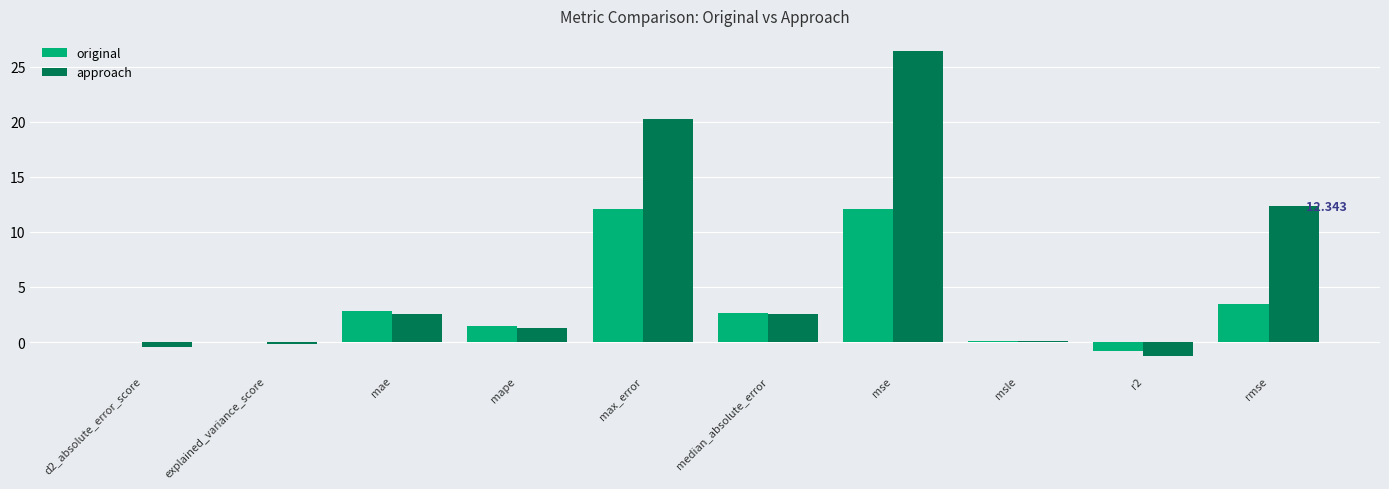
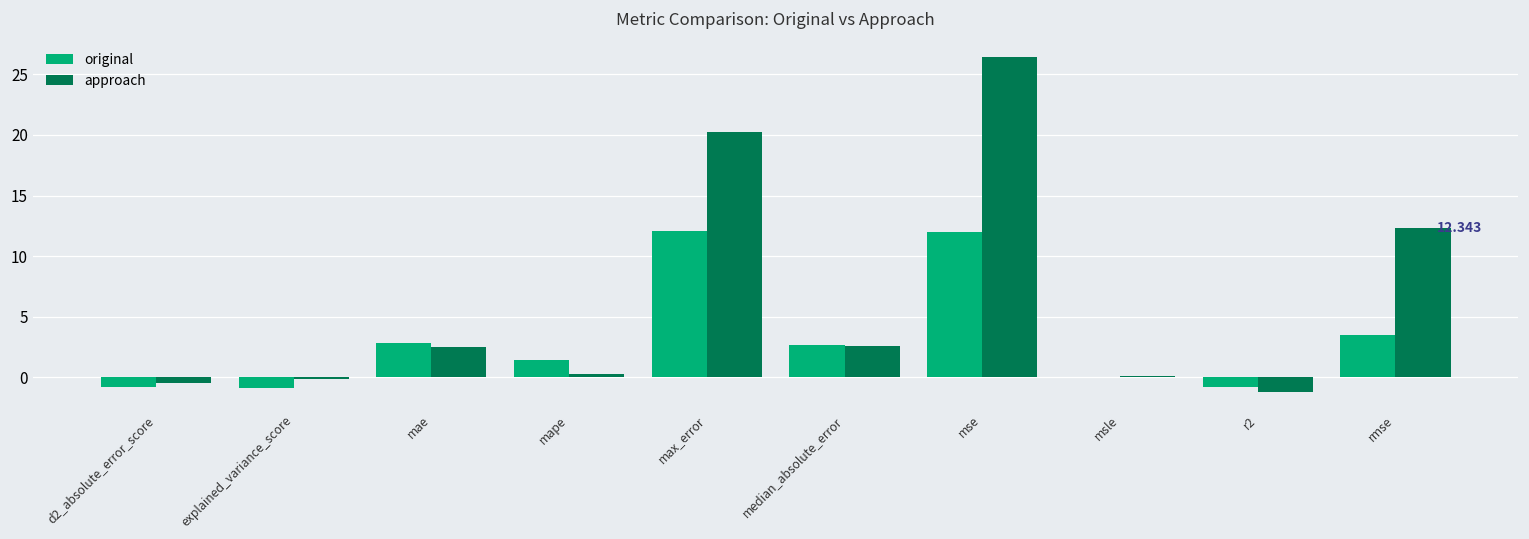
original, d2_absolute_error_score: 0.0 -> -0.8
original, explained_variance_score: 0.0 -> -0.9
approach, mape: 1.3 -> 0.2
